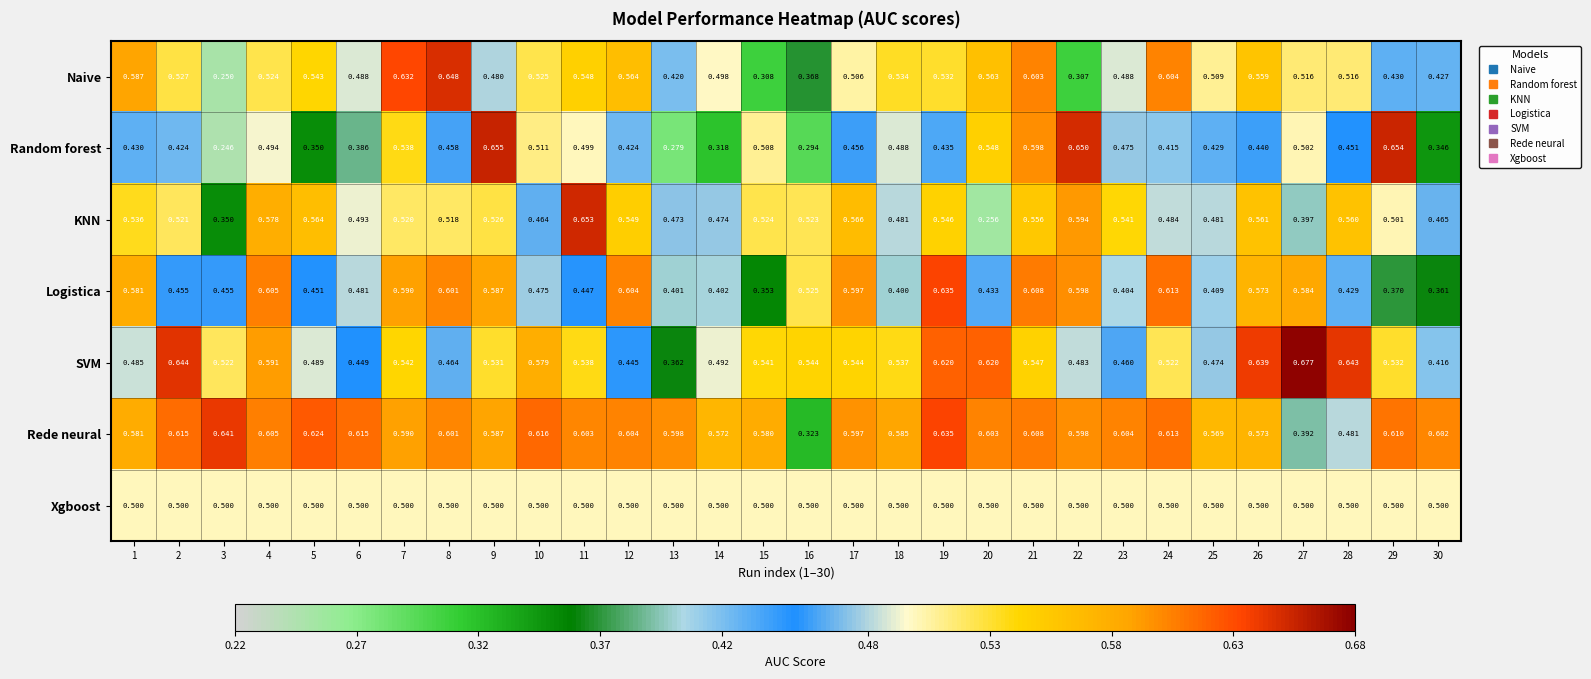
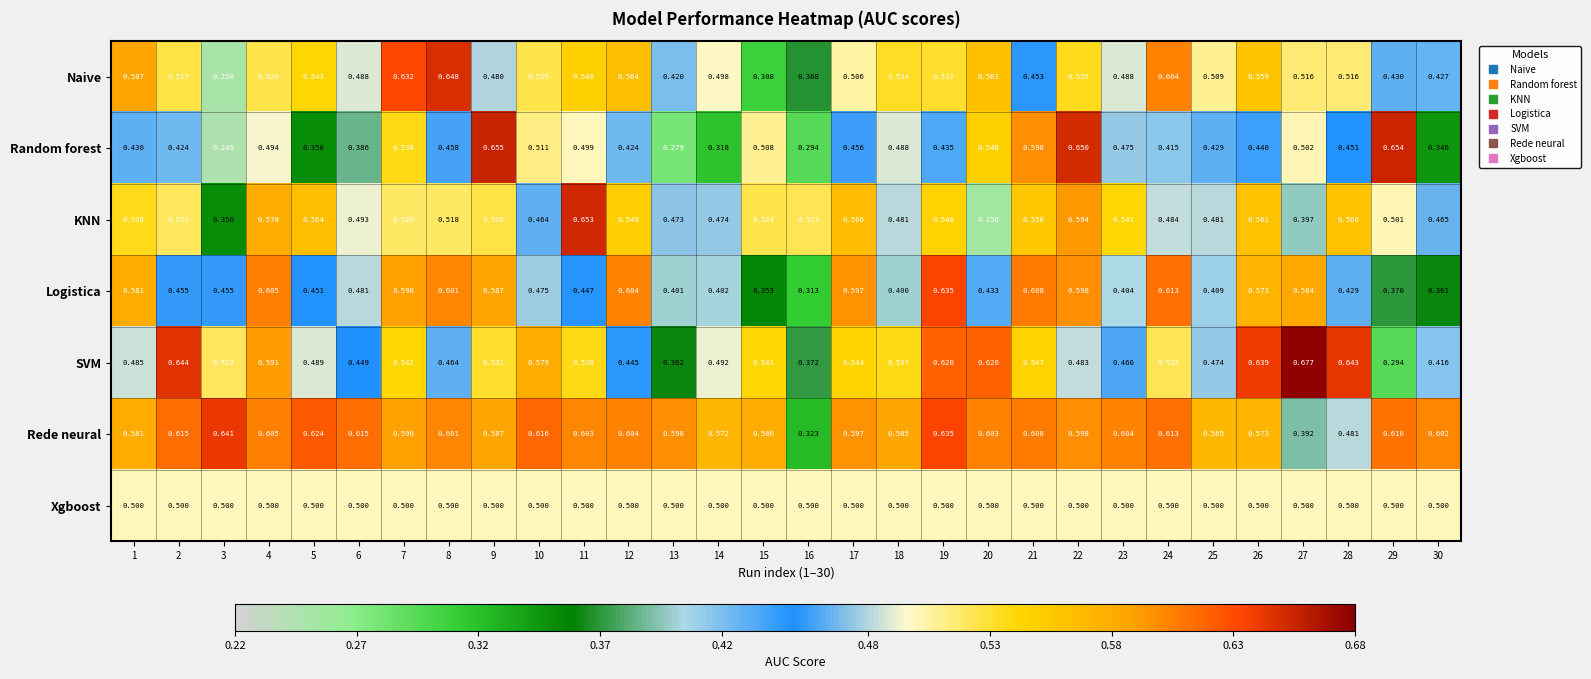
Naive, 21: 0.603 -> 0.453
Naive, 22: 0.307 -> 0.535
Logistica, 16: 0.525 -> 0.313
SVM, 16: 0.544 -> 0.372
SVM, 29: 0.532 -> 0.294
